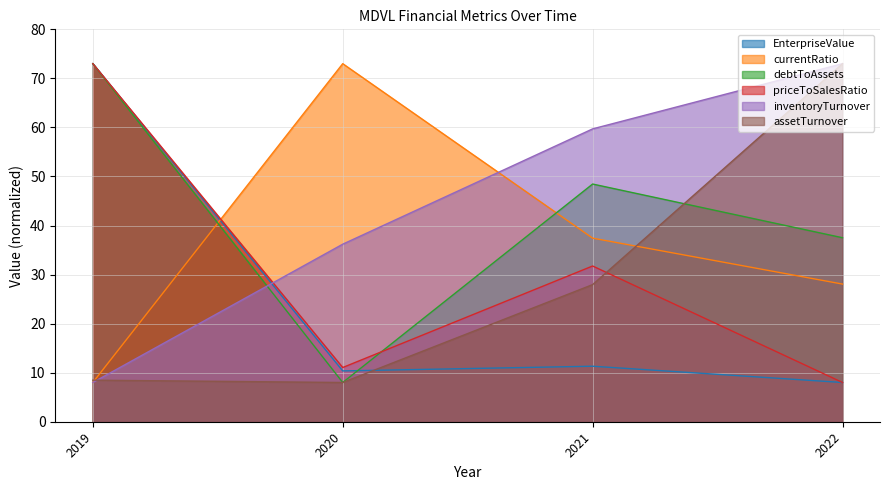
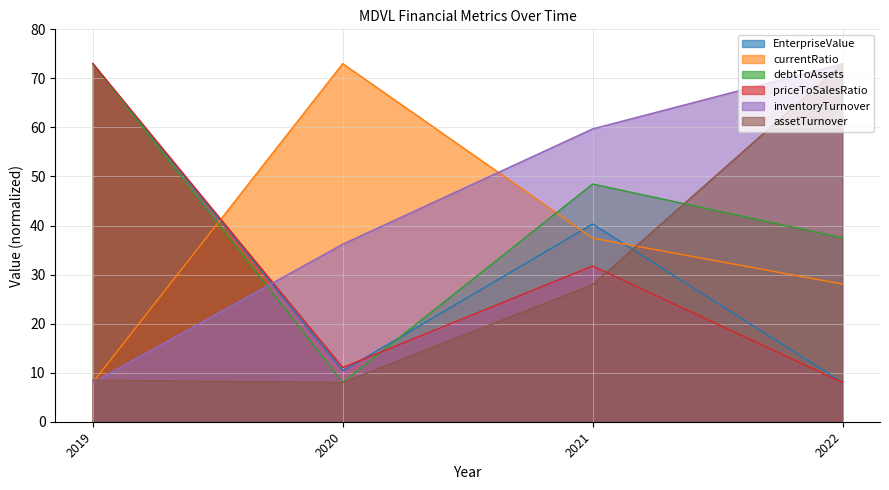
EnterpriseValue, 2021: 11 -> 40
